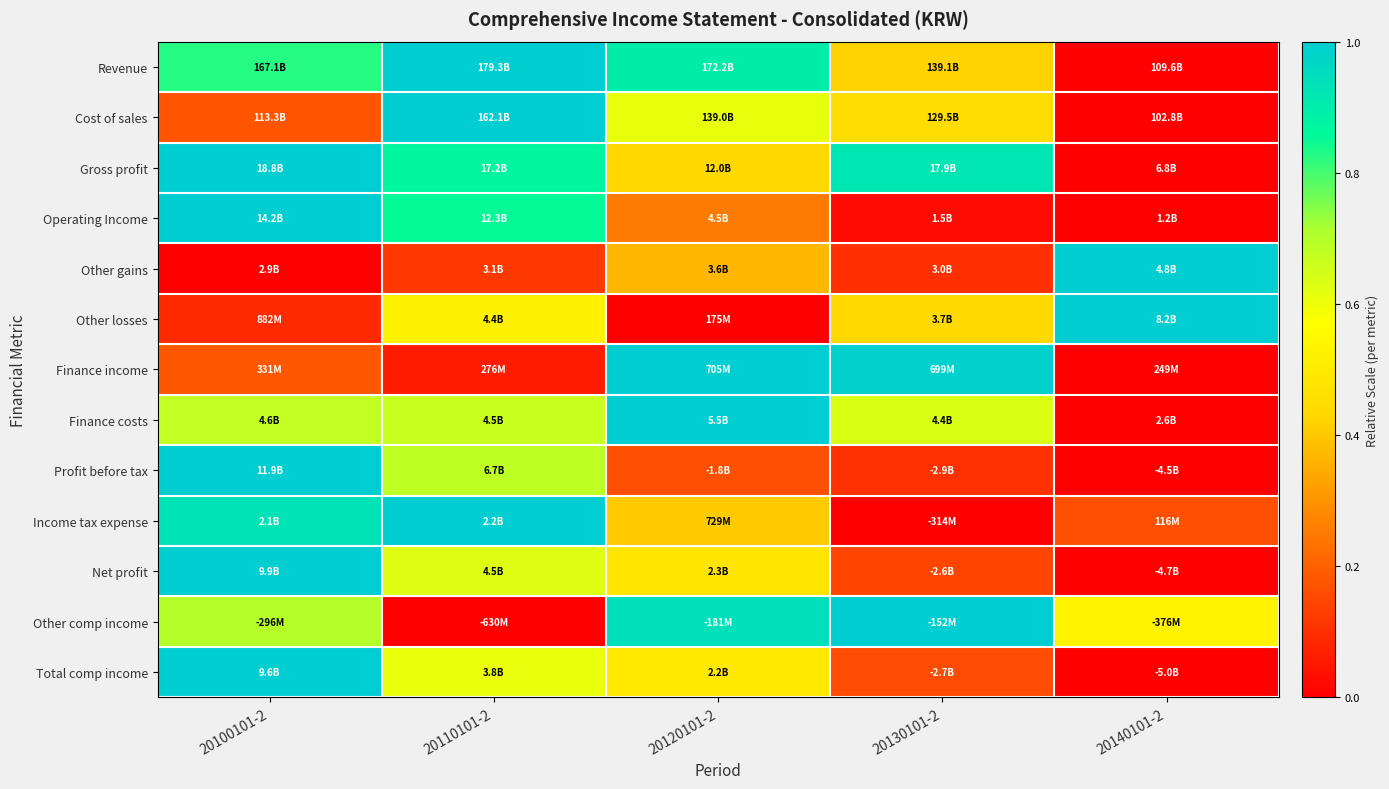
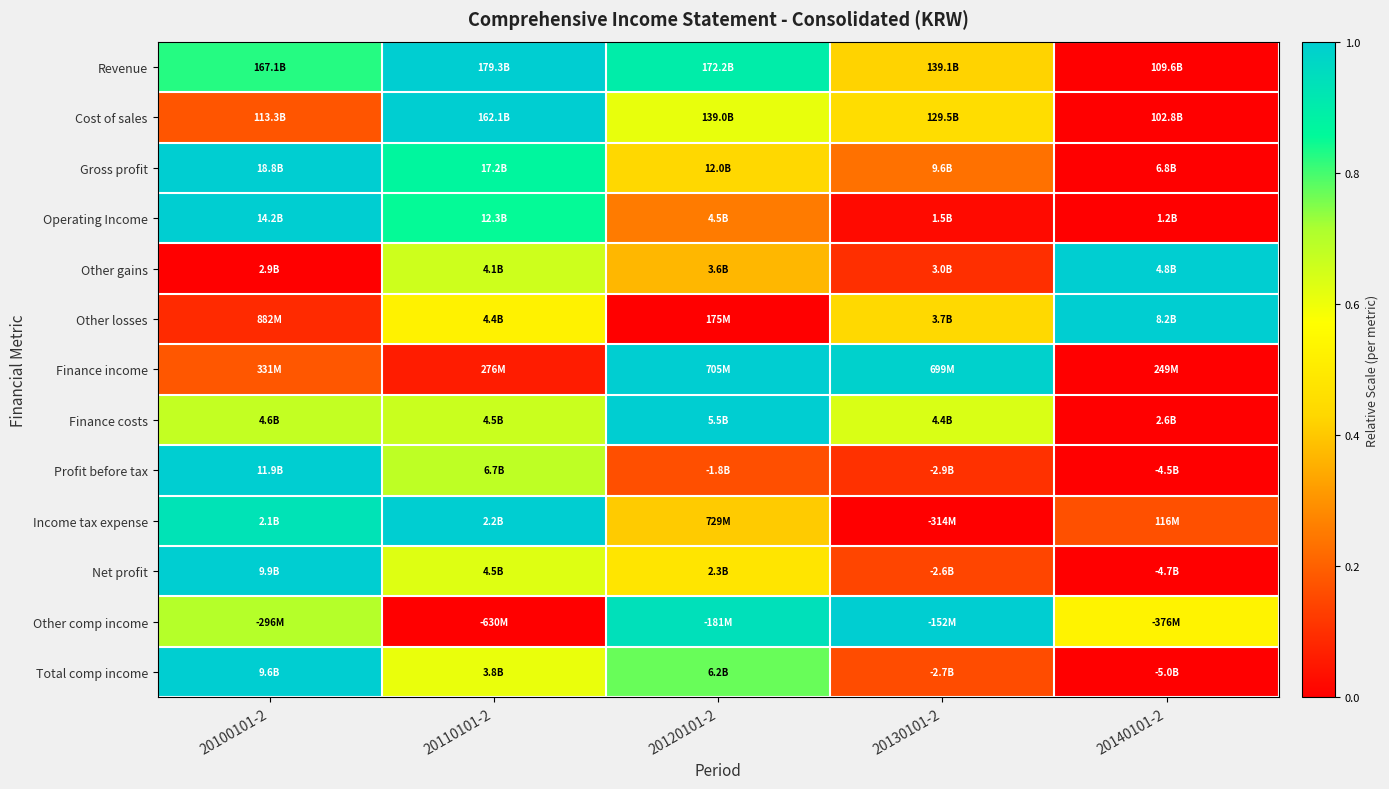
Gross profit, 20130101-2: 17.9B -> 9.6B
Other gains, 20110101-2: 3.1B -> 4.1B
Total comp income, 20120101-2: 2.2B -> 6.2B
